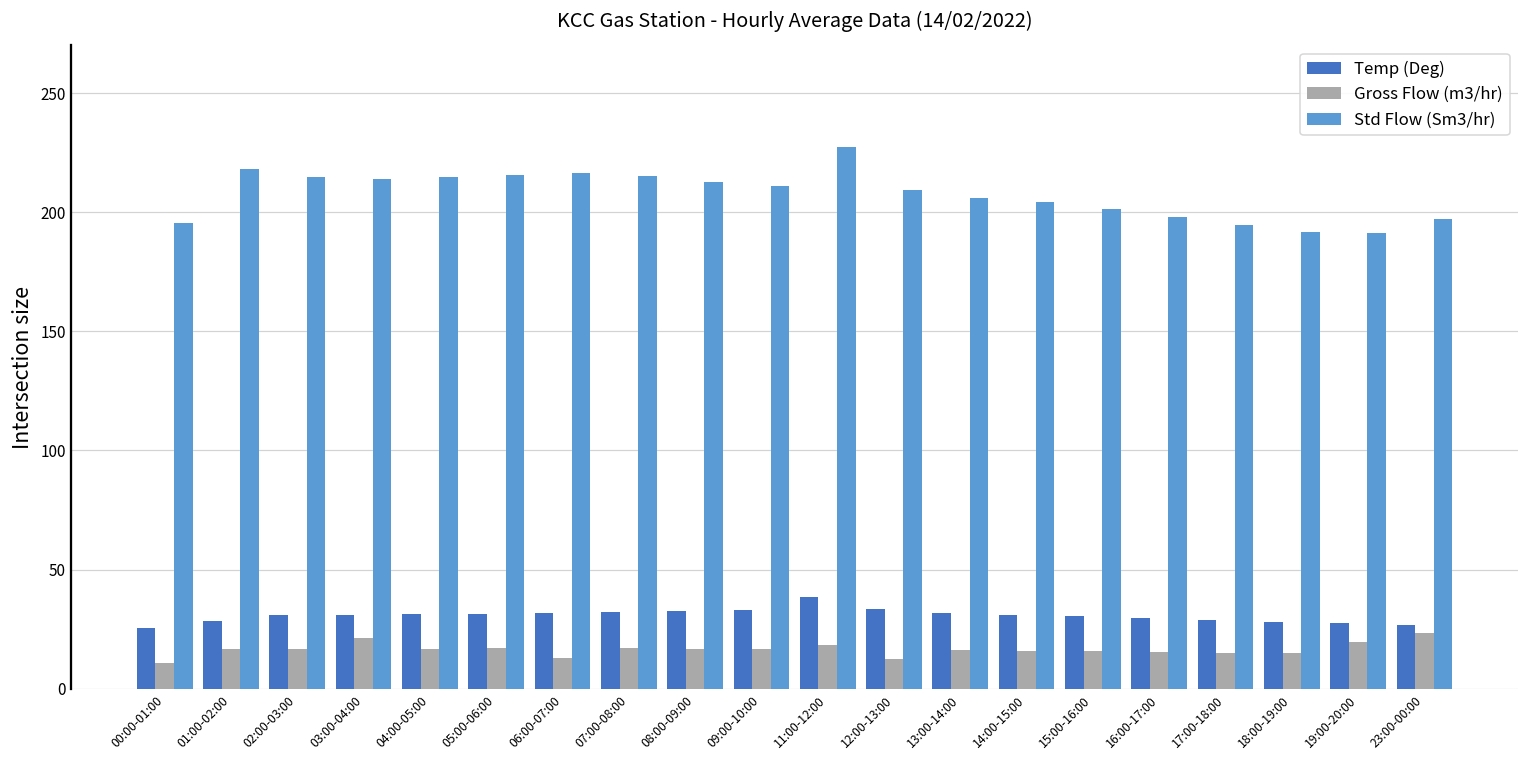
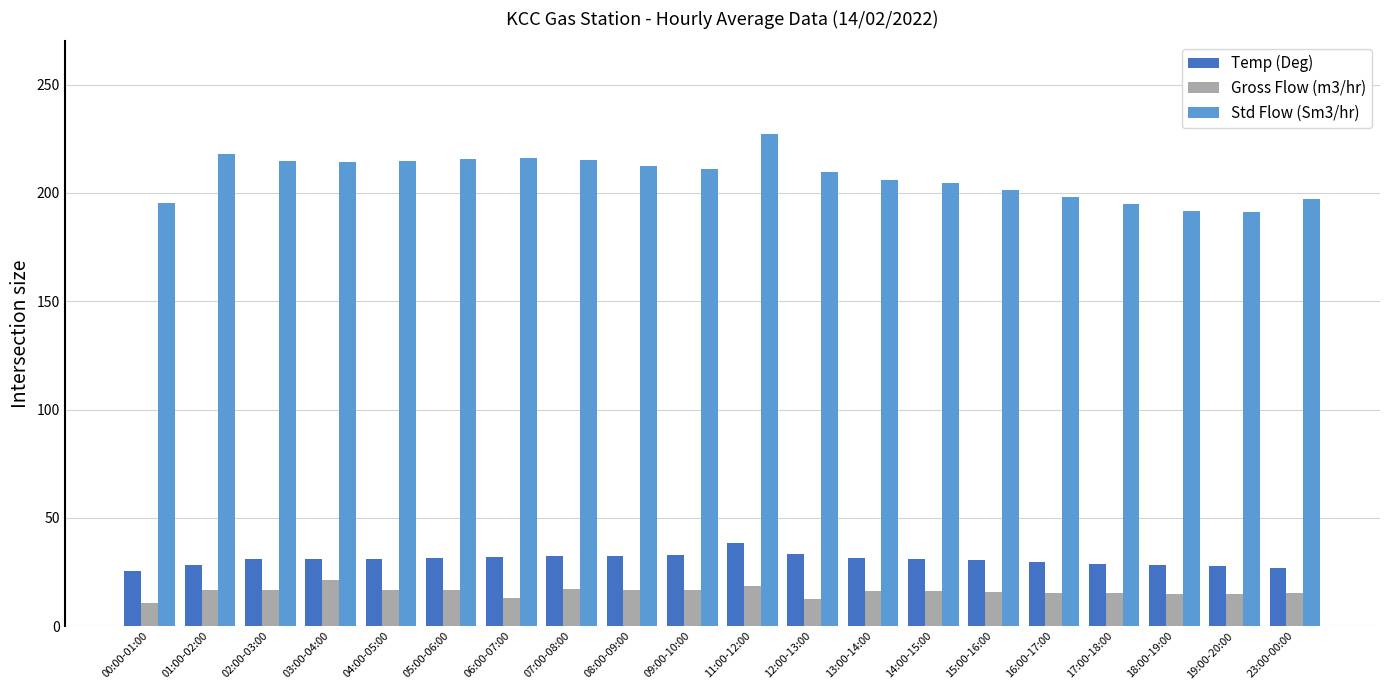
Gross Flow (m3/hr), 19:00-20:00: 19 -> 15
Gross Flow (m3/hr), 23:00-00:00: 24 -> 15
